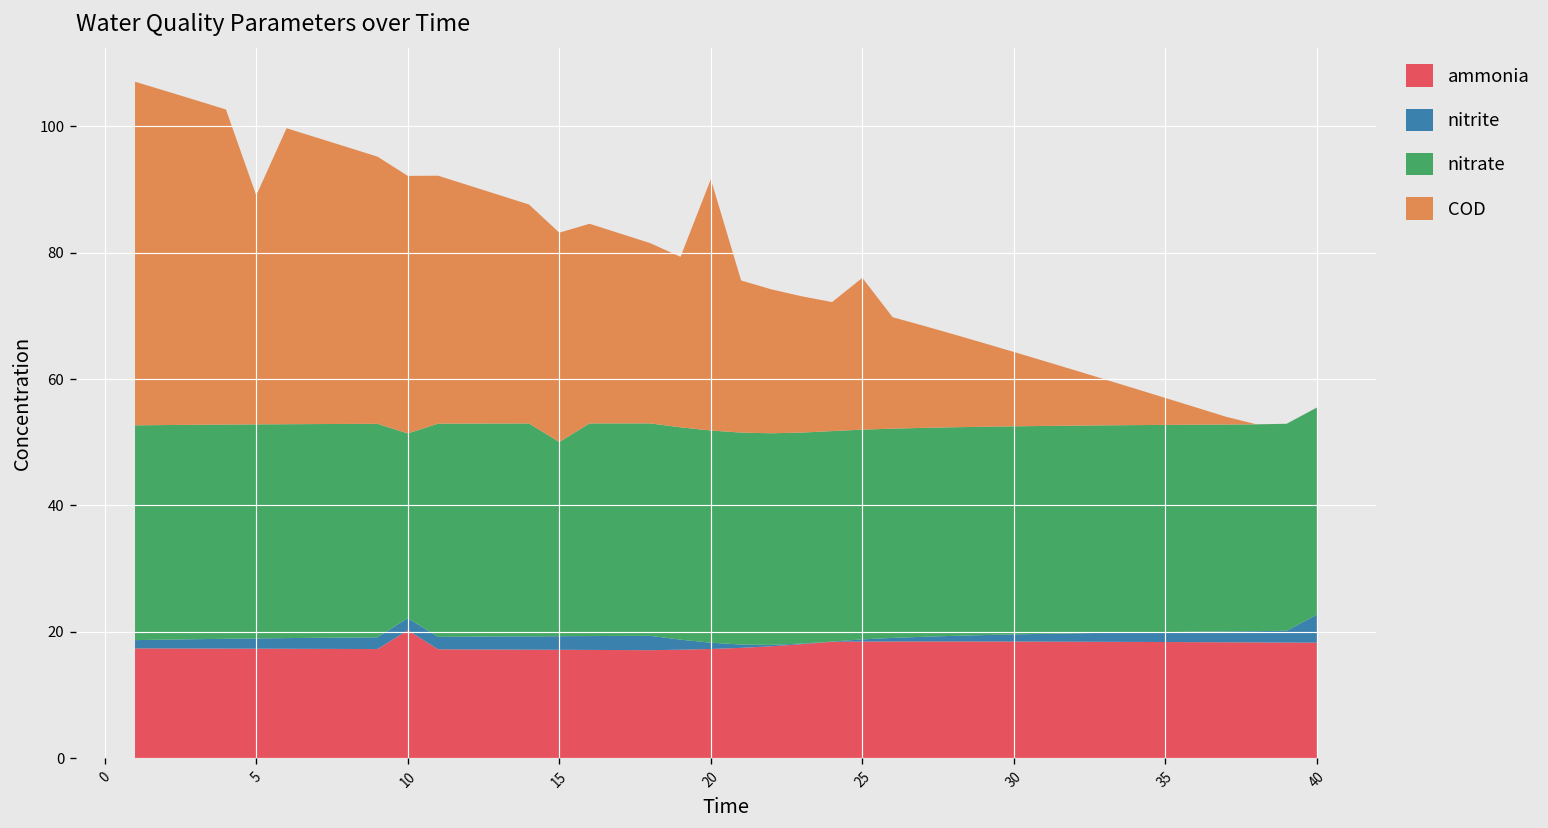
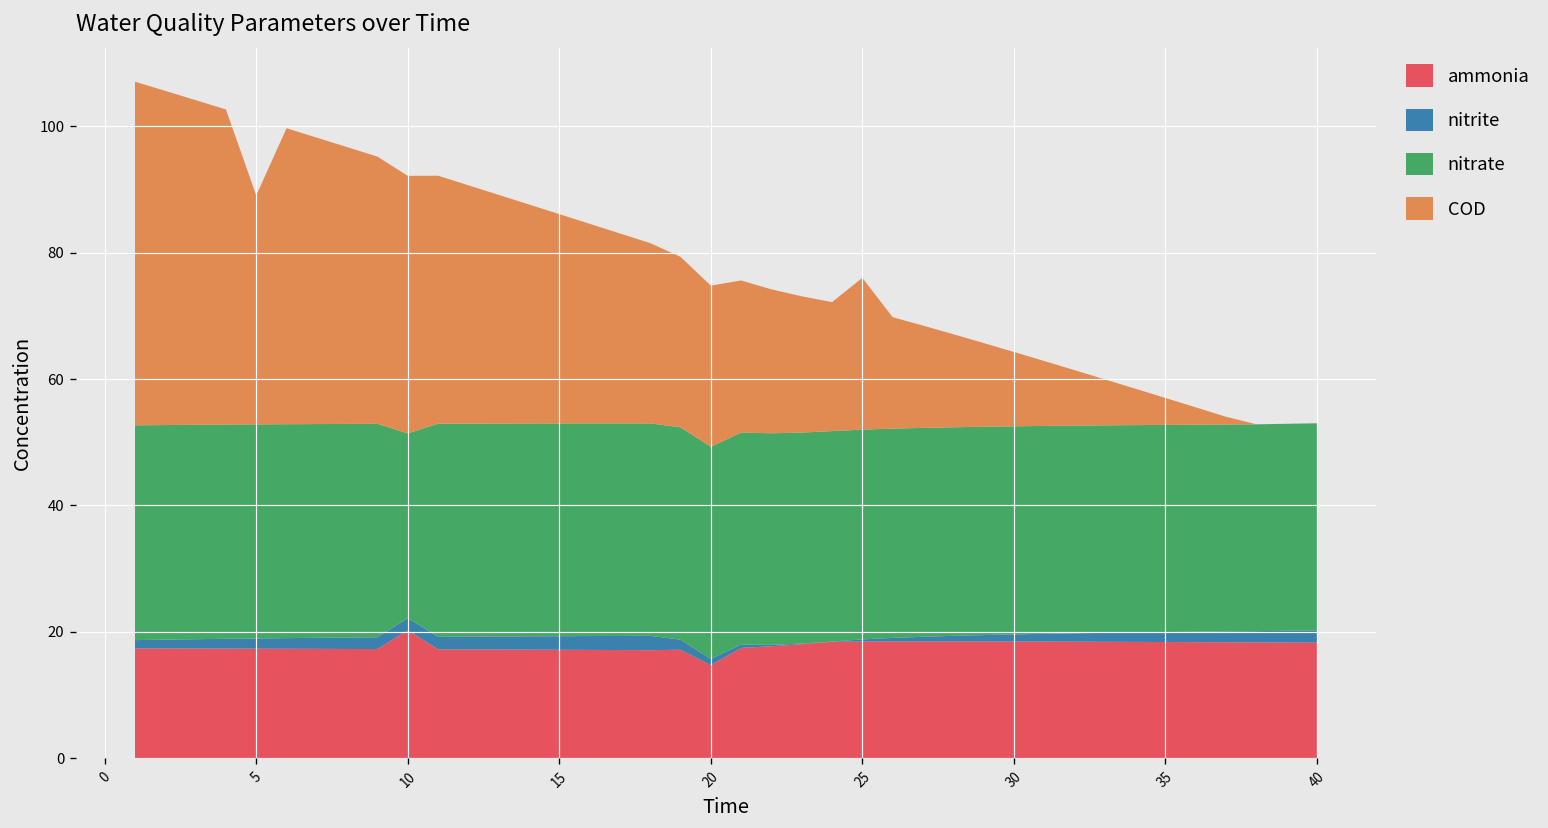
nitrate, 15: 31 -> 34
ammonia, 20: 17 -> 15
COD, 20: 40 -> 25
nitrite, 40: 4 -> 2
